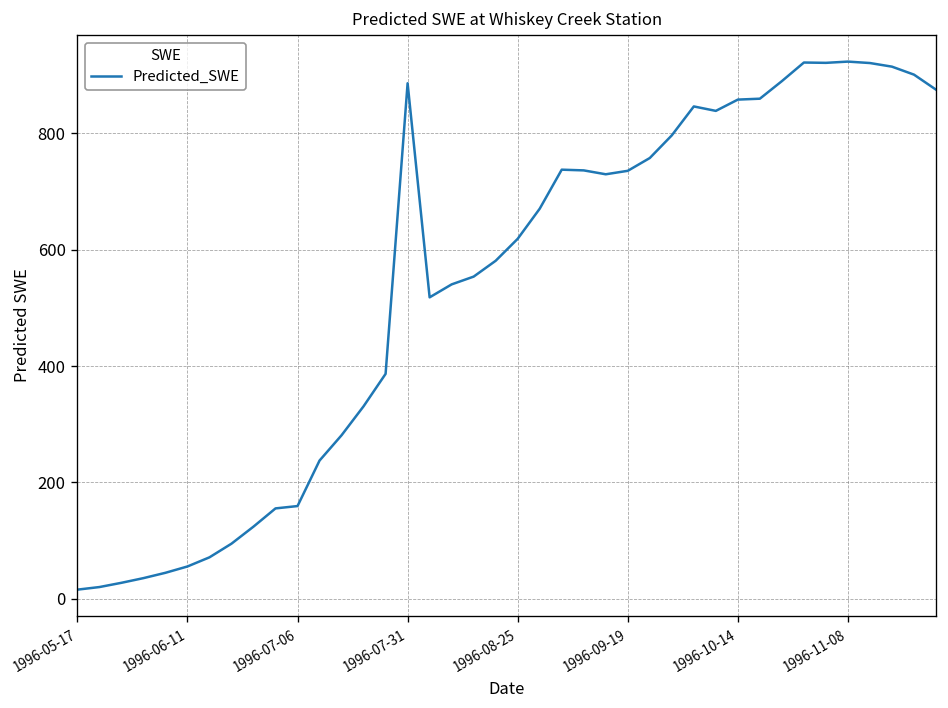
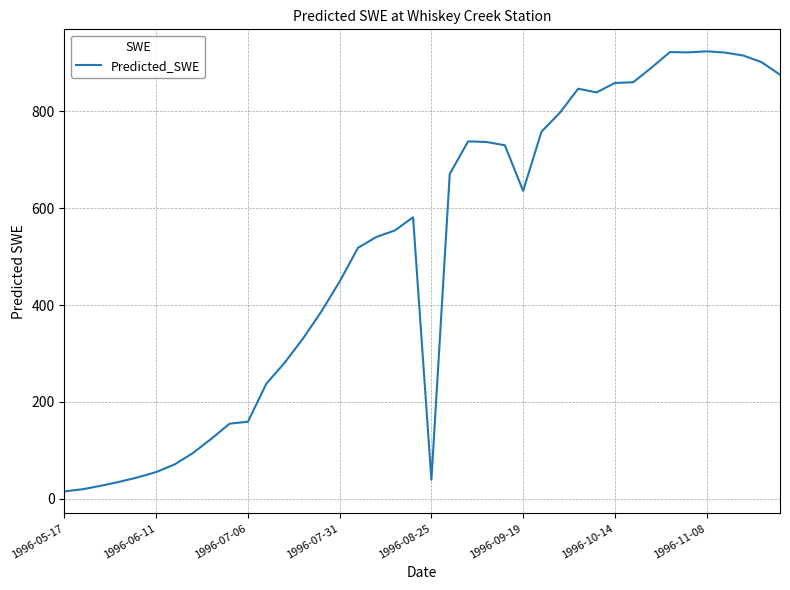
1996-07-31: 890 -> 450
1996-08-25: 620 -> 40
1996-09-19: 740 -> 640
